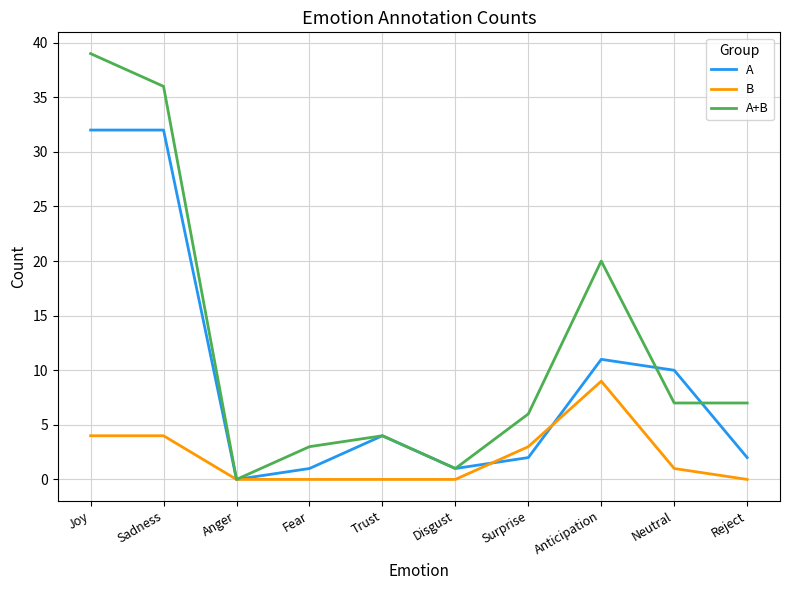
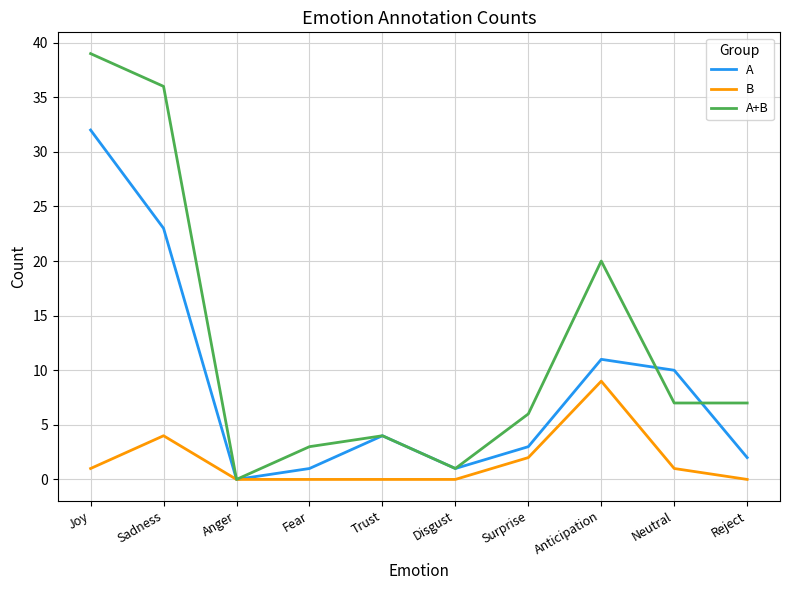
B, Joy: 4 -> 1
A, Sadness: 32 -> 23
A, Surprise: 2 -> 3
B, Surprise: 3 -> 2
